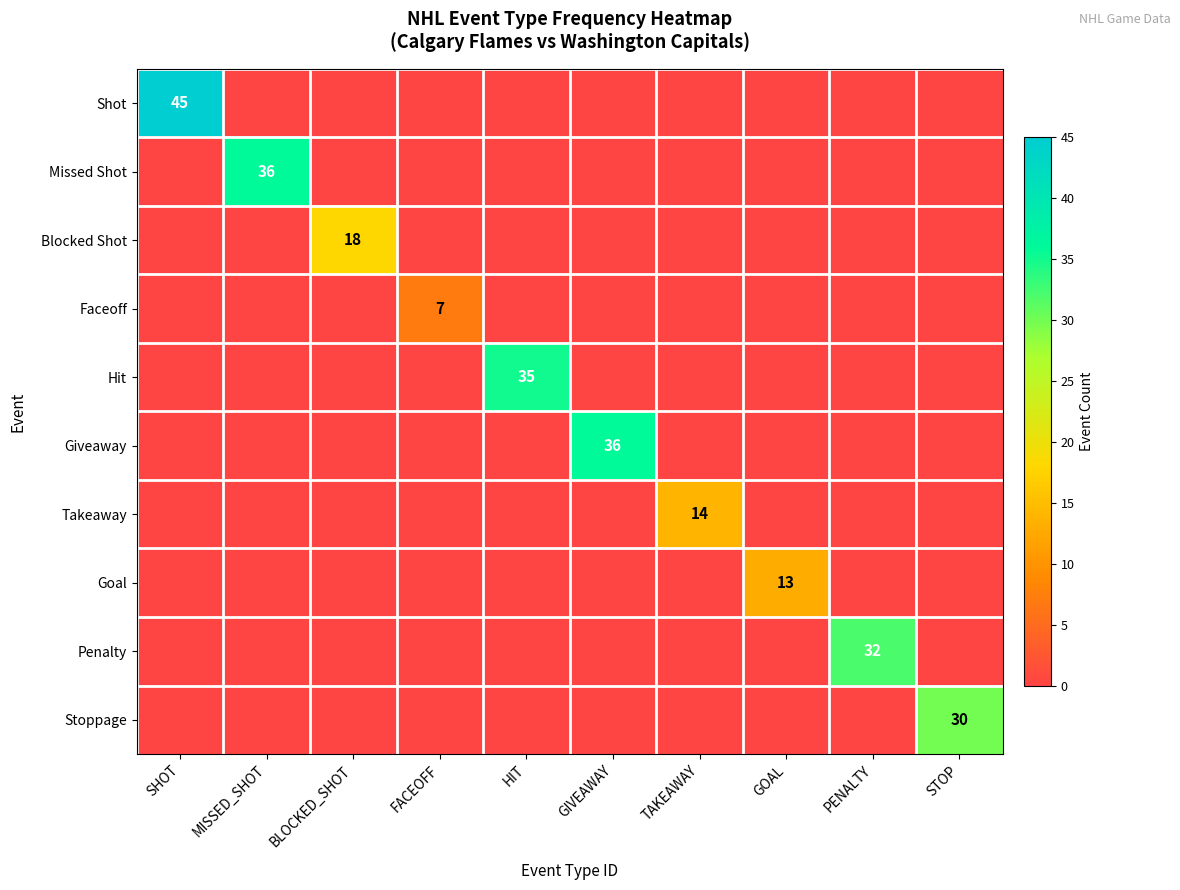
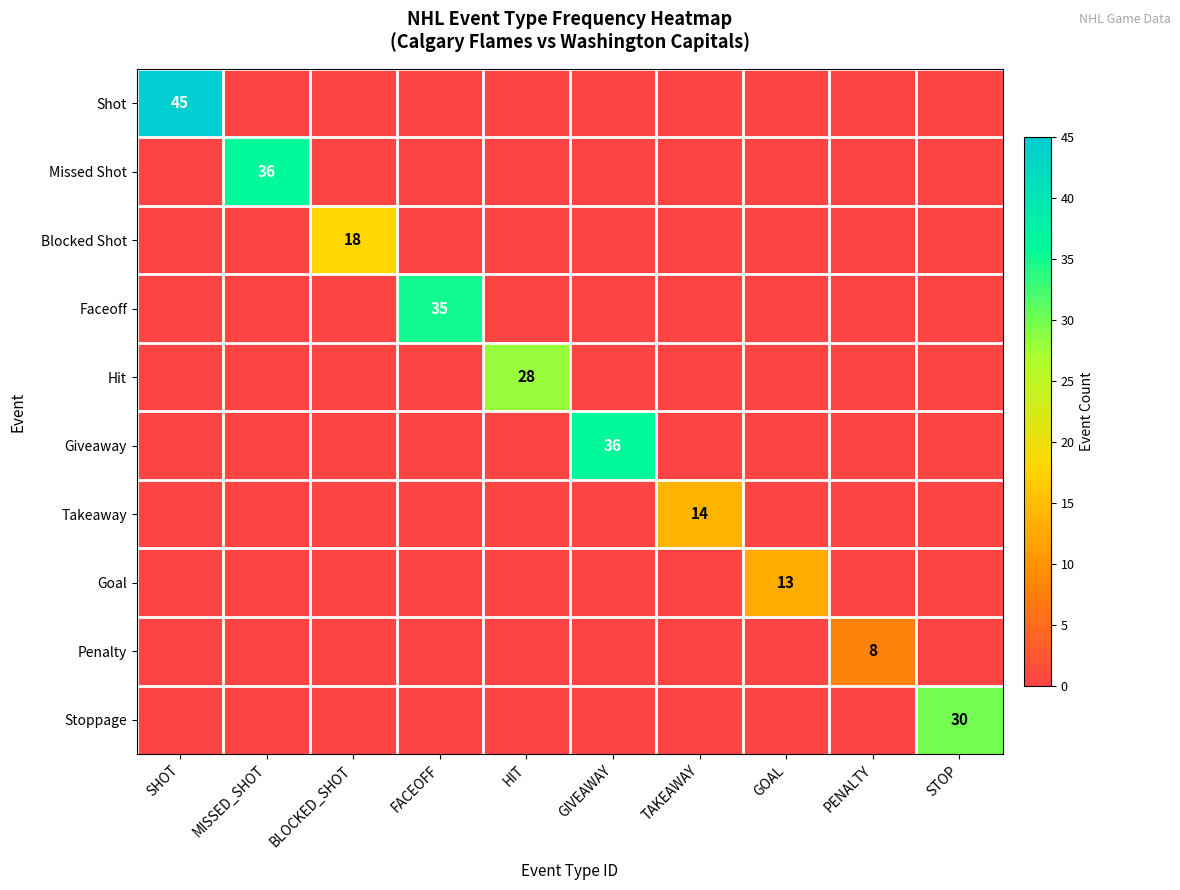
Faceoff, FACEOFF: 7 -> 35
Hit, HIT: 35 -> 28
Penalty, PENALTY: 32 -> 8
